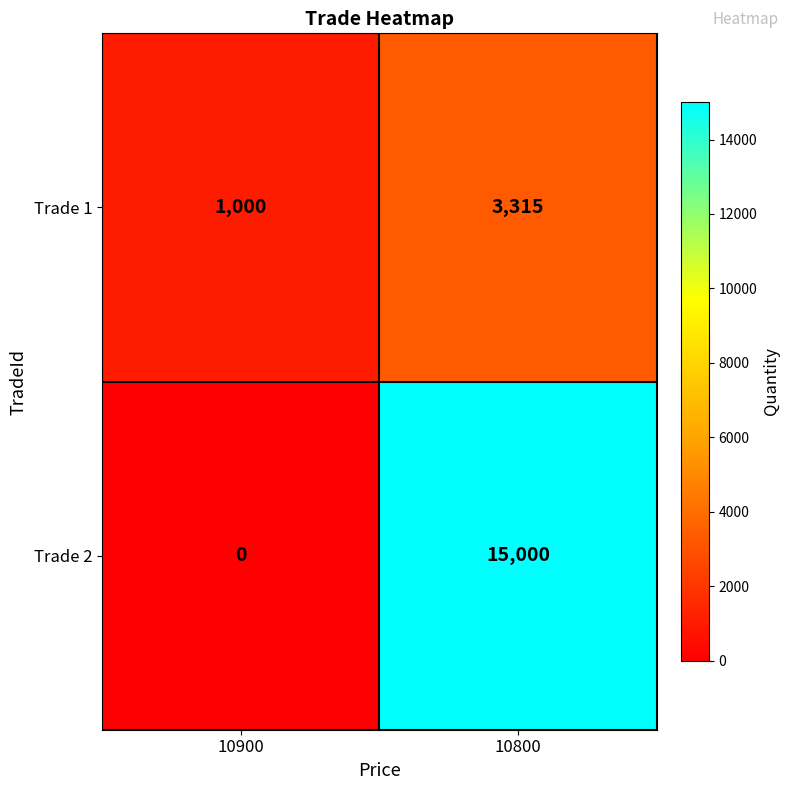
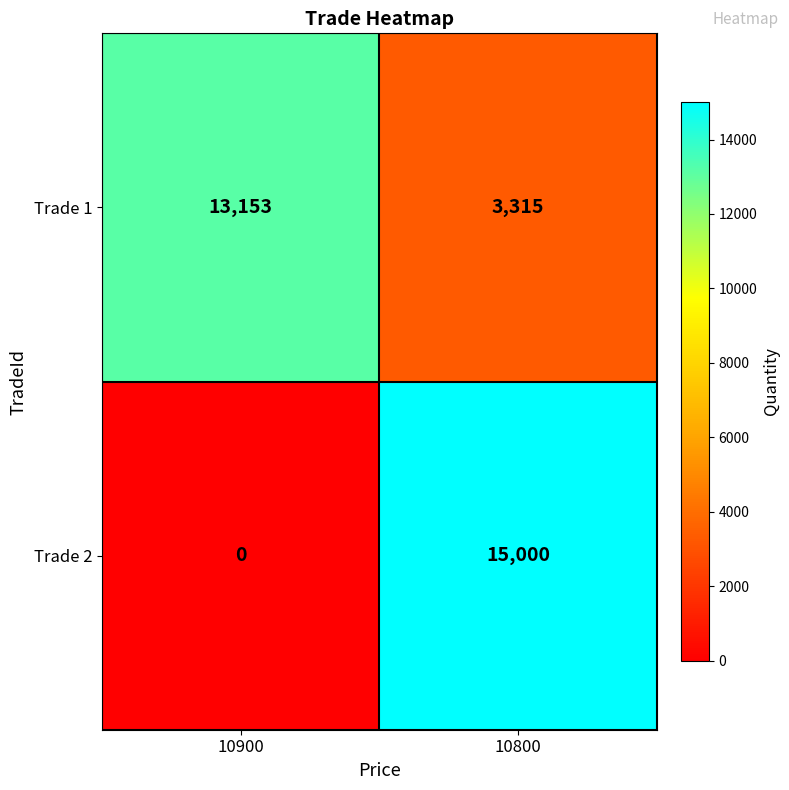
Trade 1, 10900: 1,000 -> 13,153
